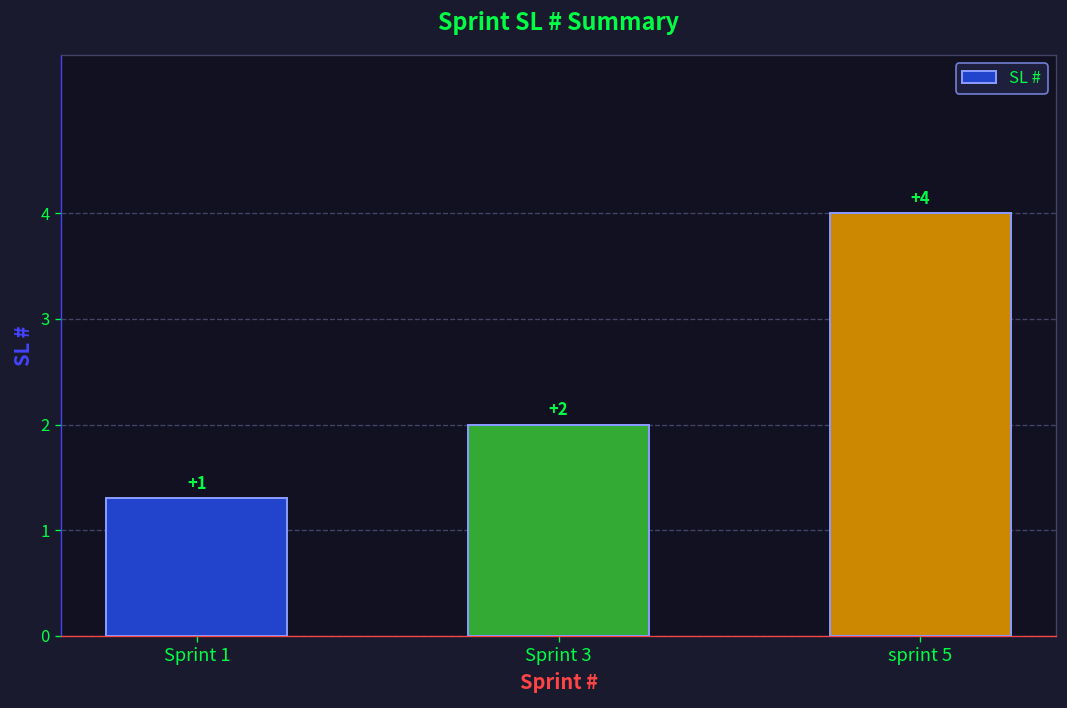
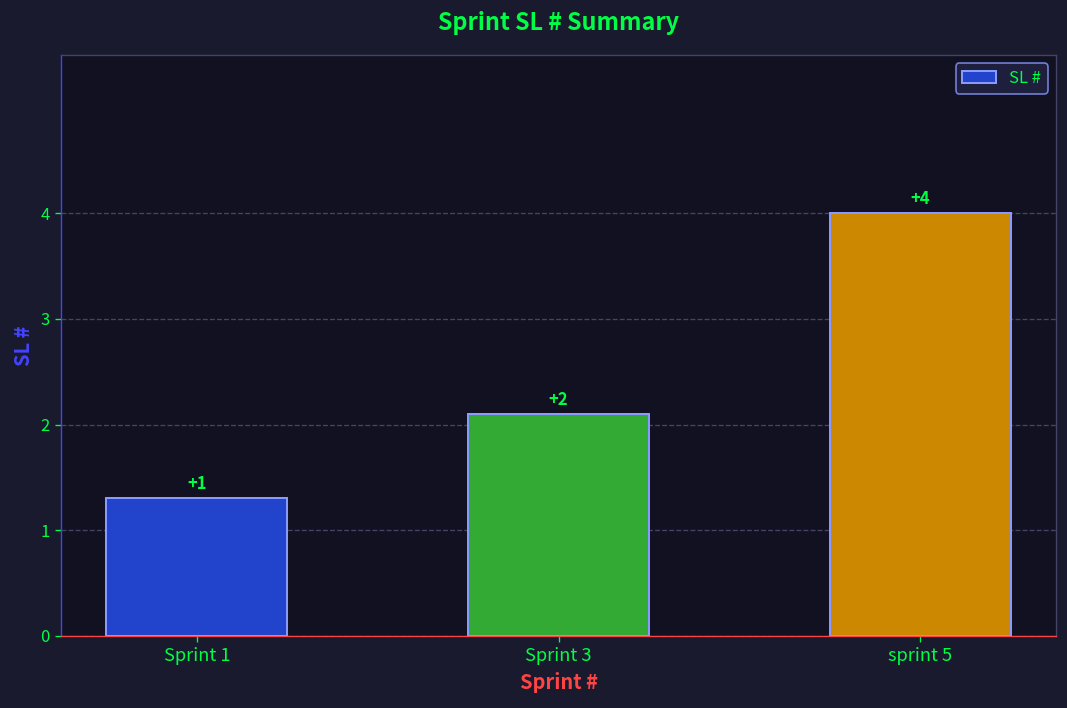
Sprint 3: 2.0 -> 2.1
